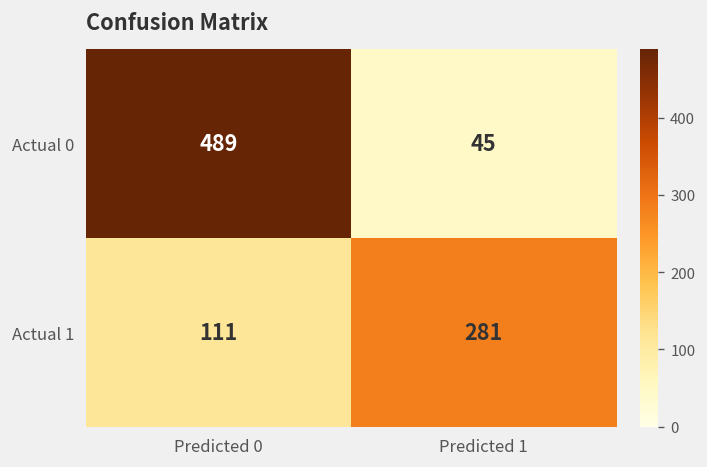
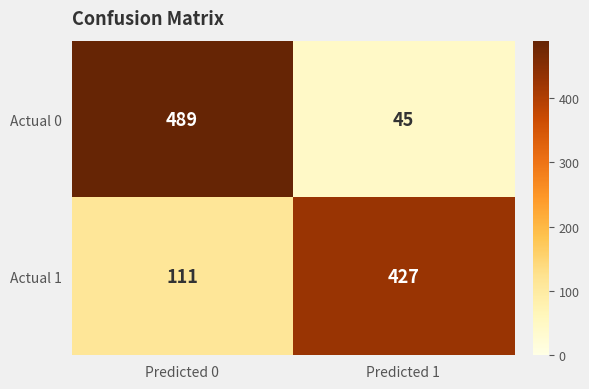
Actual 1, Predicted 1: 281 -> 427
